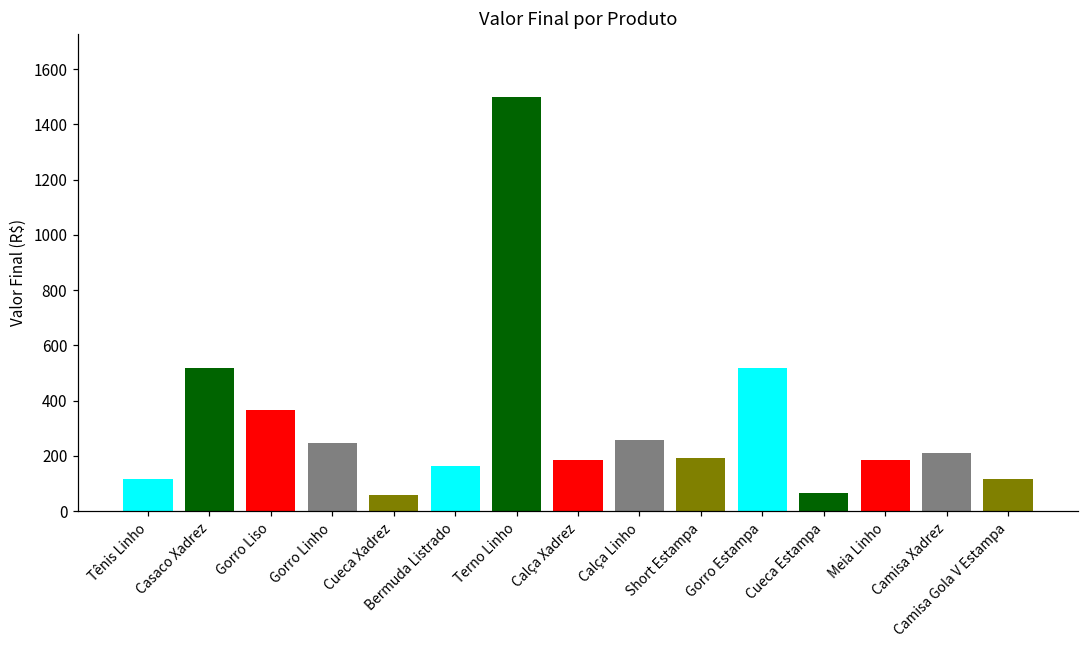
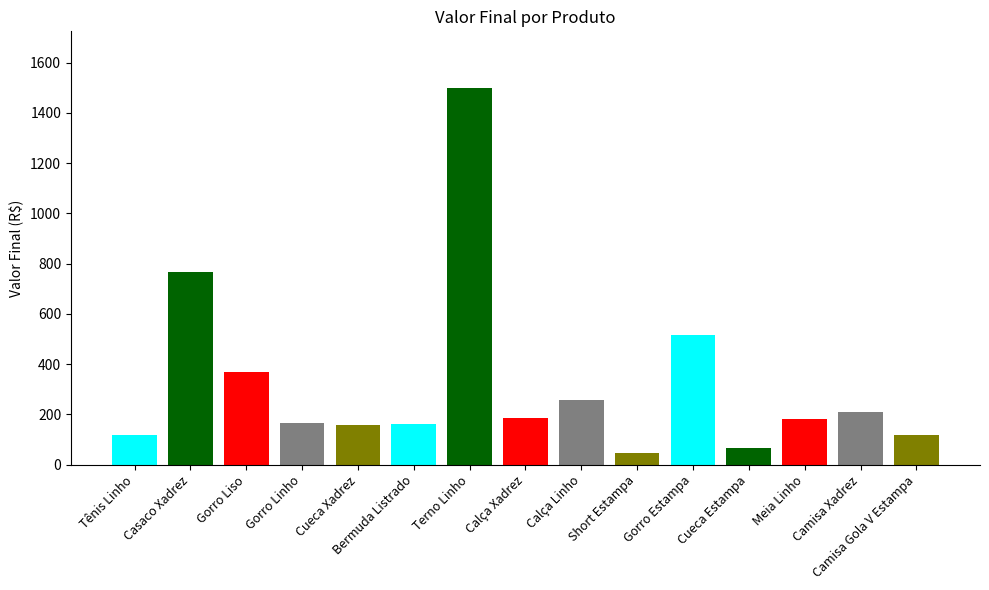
Casaco Xadrez: 520 -> 770
Gorro Linho: 250 -> 170
Cueca Xadrez: 60 -> 160
Short Estampa: 190 -> 50
